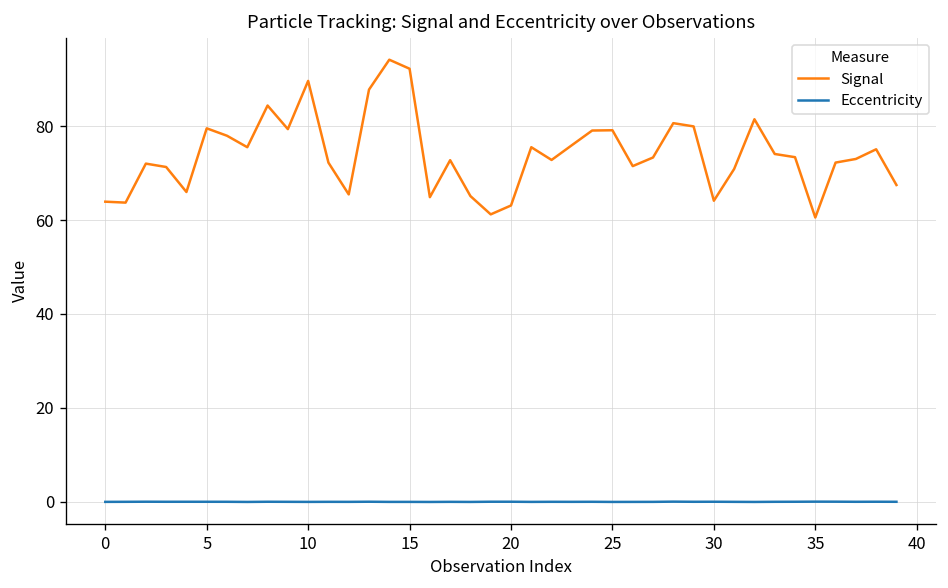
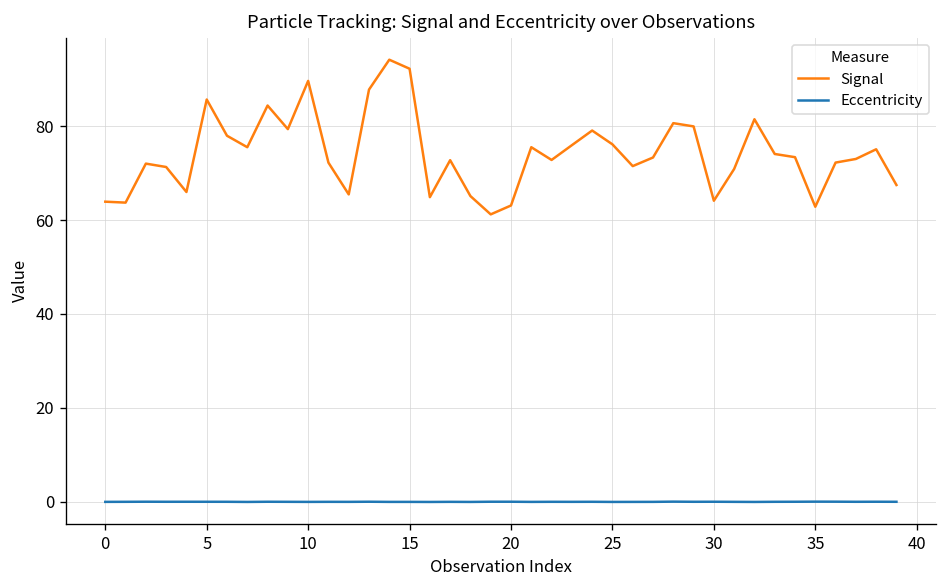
Signal, 5: 80 -> 86
Signal, 25: 79 -> 76
Signal, 35: 61 -> 63
